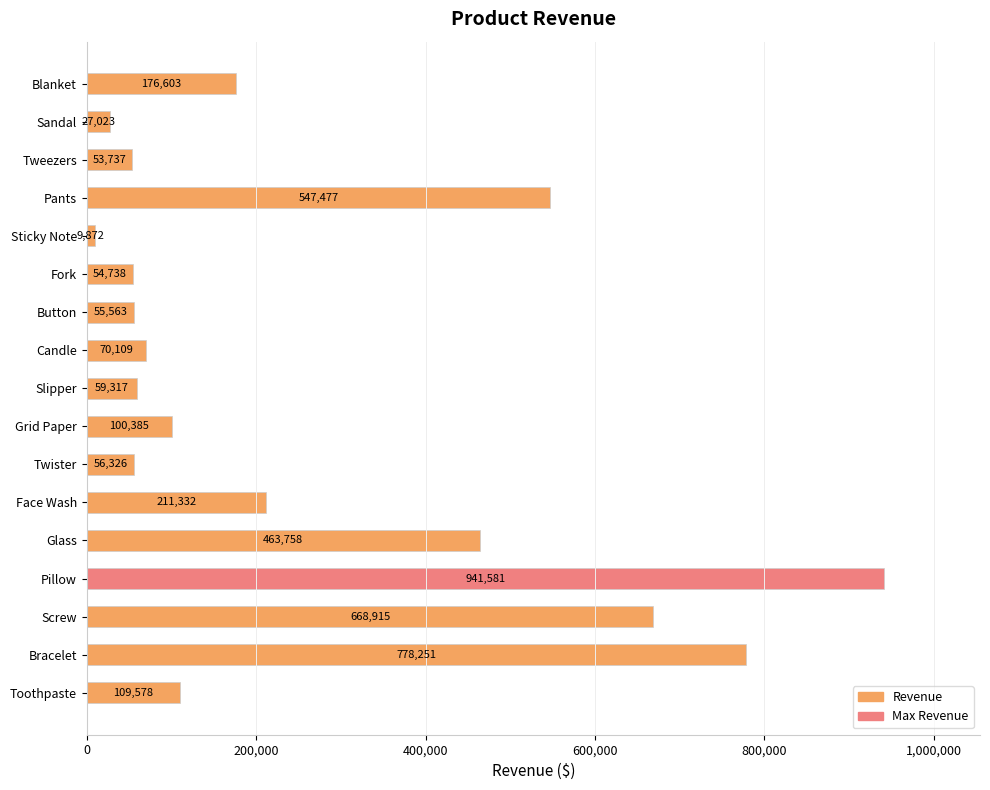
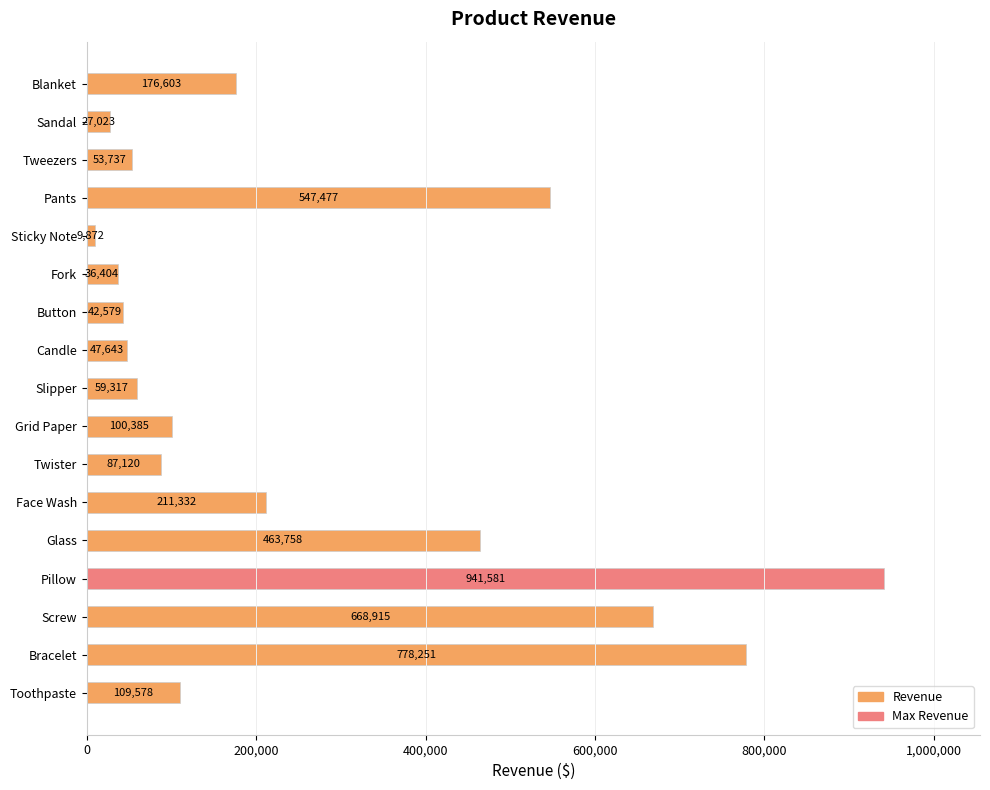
Fork: 54,738 -> 36,404
Button: 55,563 -> 42,579
Candle: 70,109 -> 47,643
Twister: 56,326 -> 87,120
